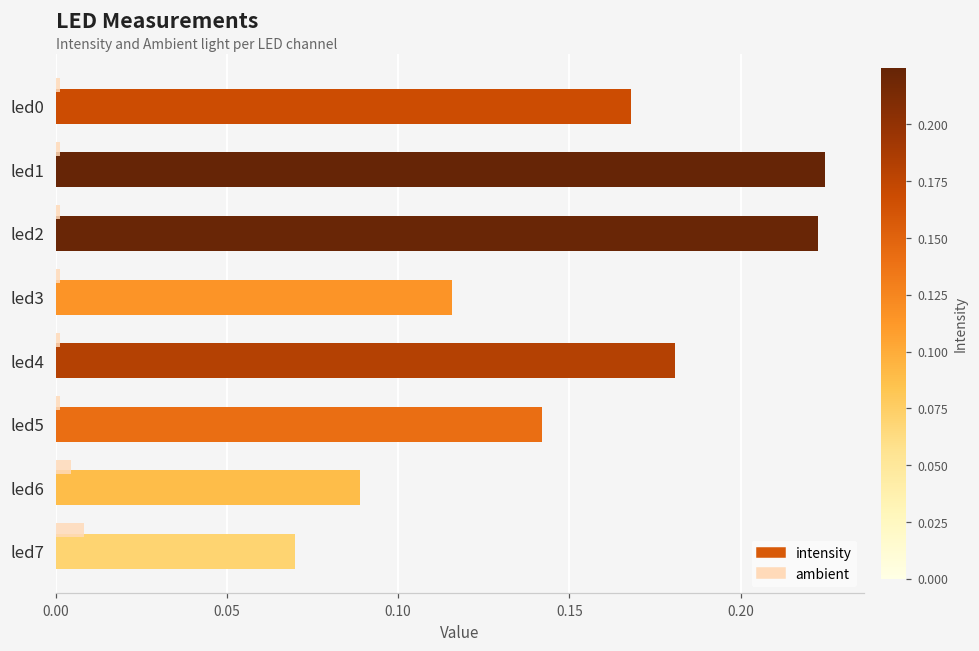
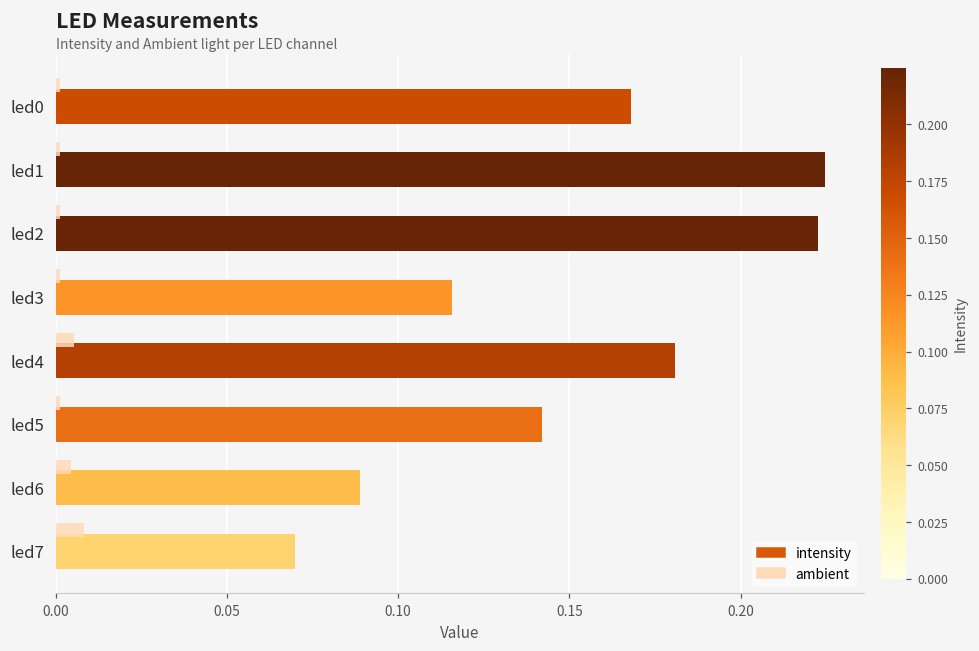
ambient, led4: 0.001 -> 0.005
